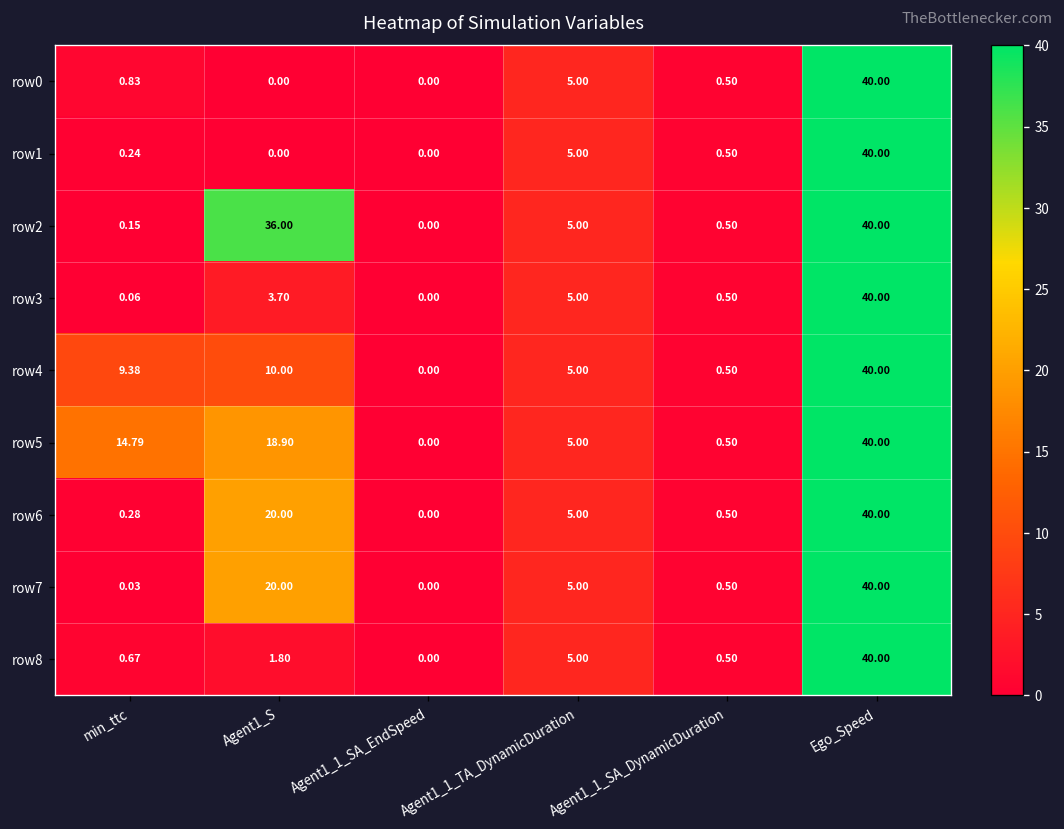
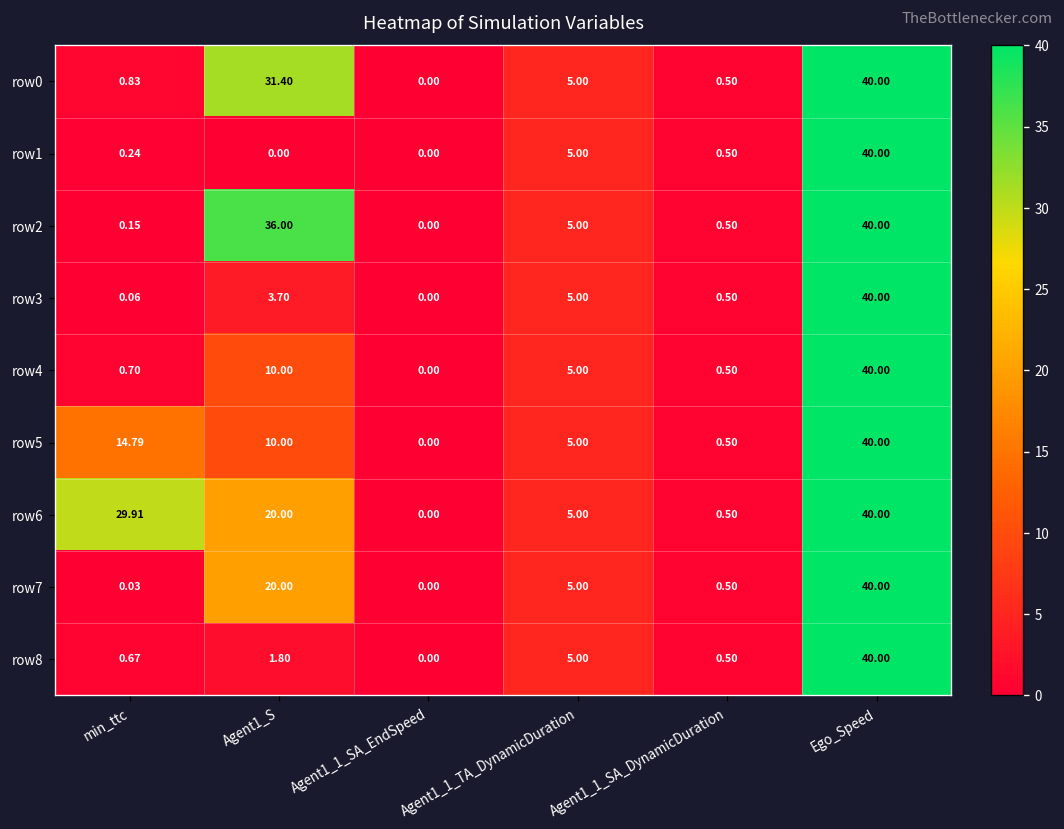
row0, Agent1_S: 0.00 -> 31.40
row4, min_ttc: 9.38 -> 0.70
row5, Agent1_S: 18.90 -> 10.00
row6, min_ttc: 0.28 -> 29.91
